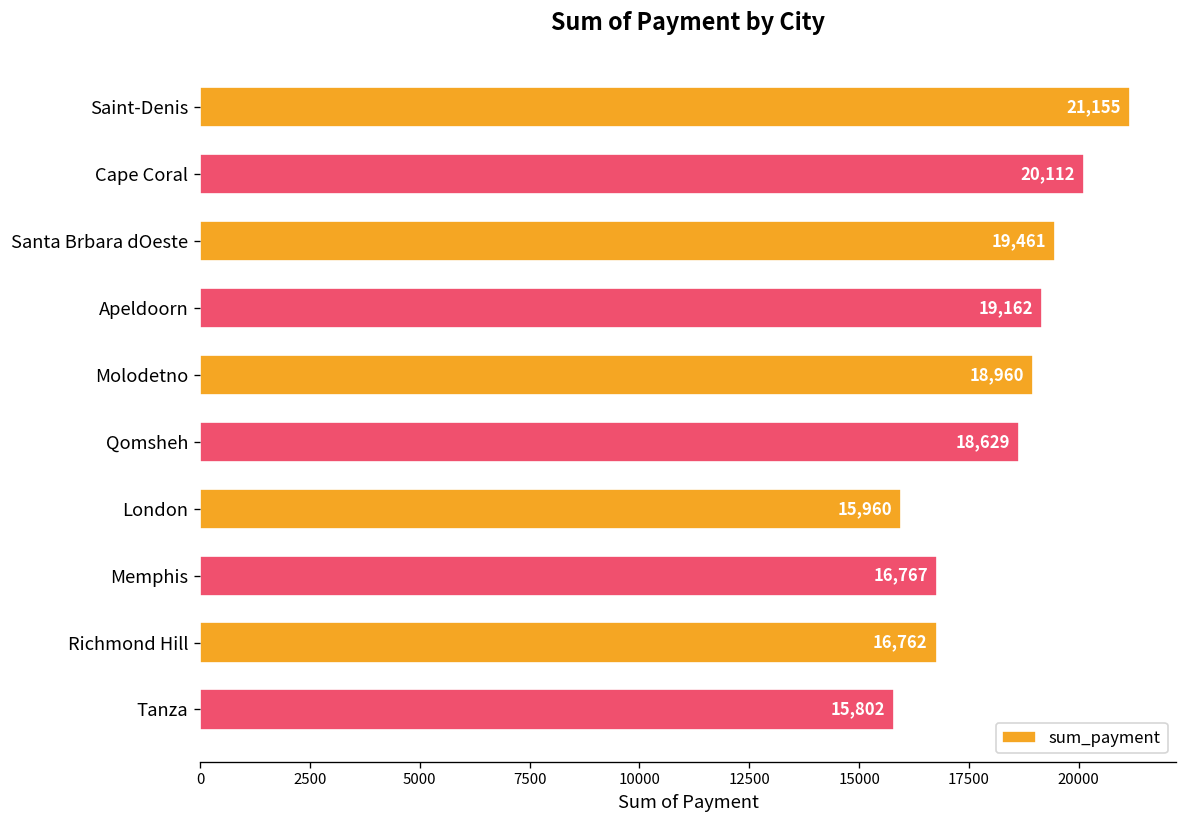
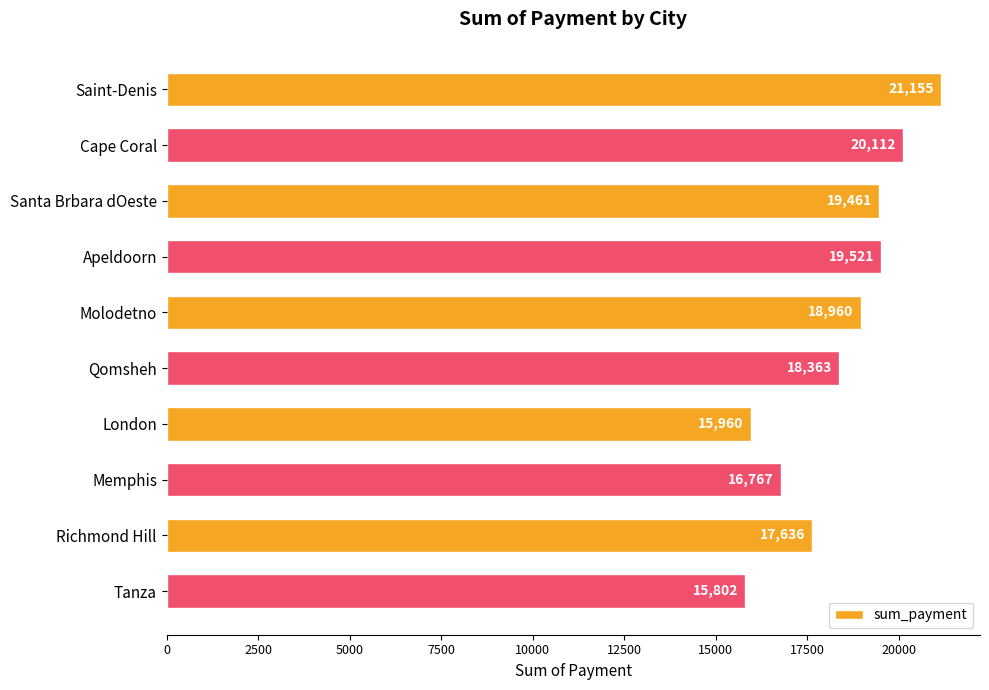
Apeldoorn: 19,162 -> 19,521
Qomsheh: 18,629 -> 18,363
Richmond Hill: 16,762 -> 17,636
